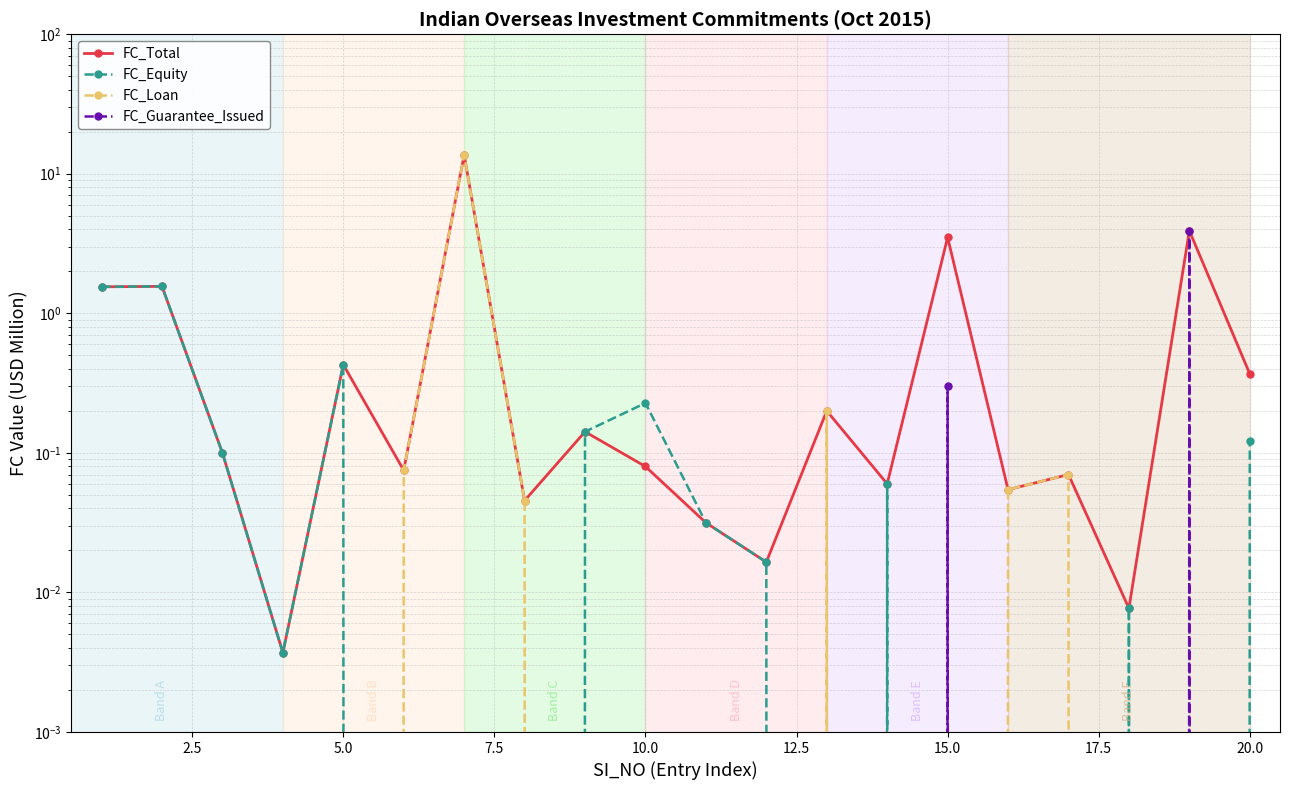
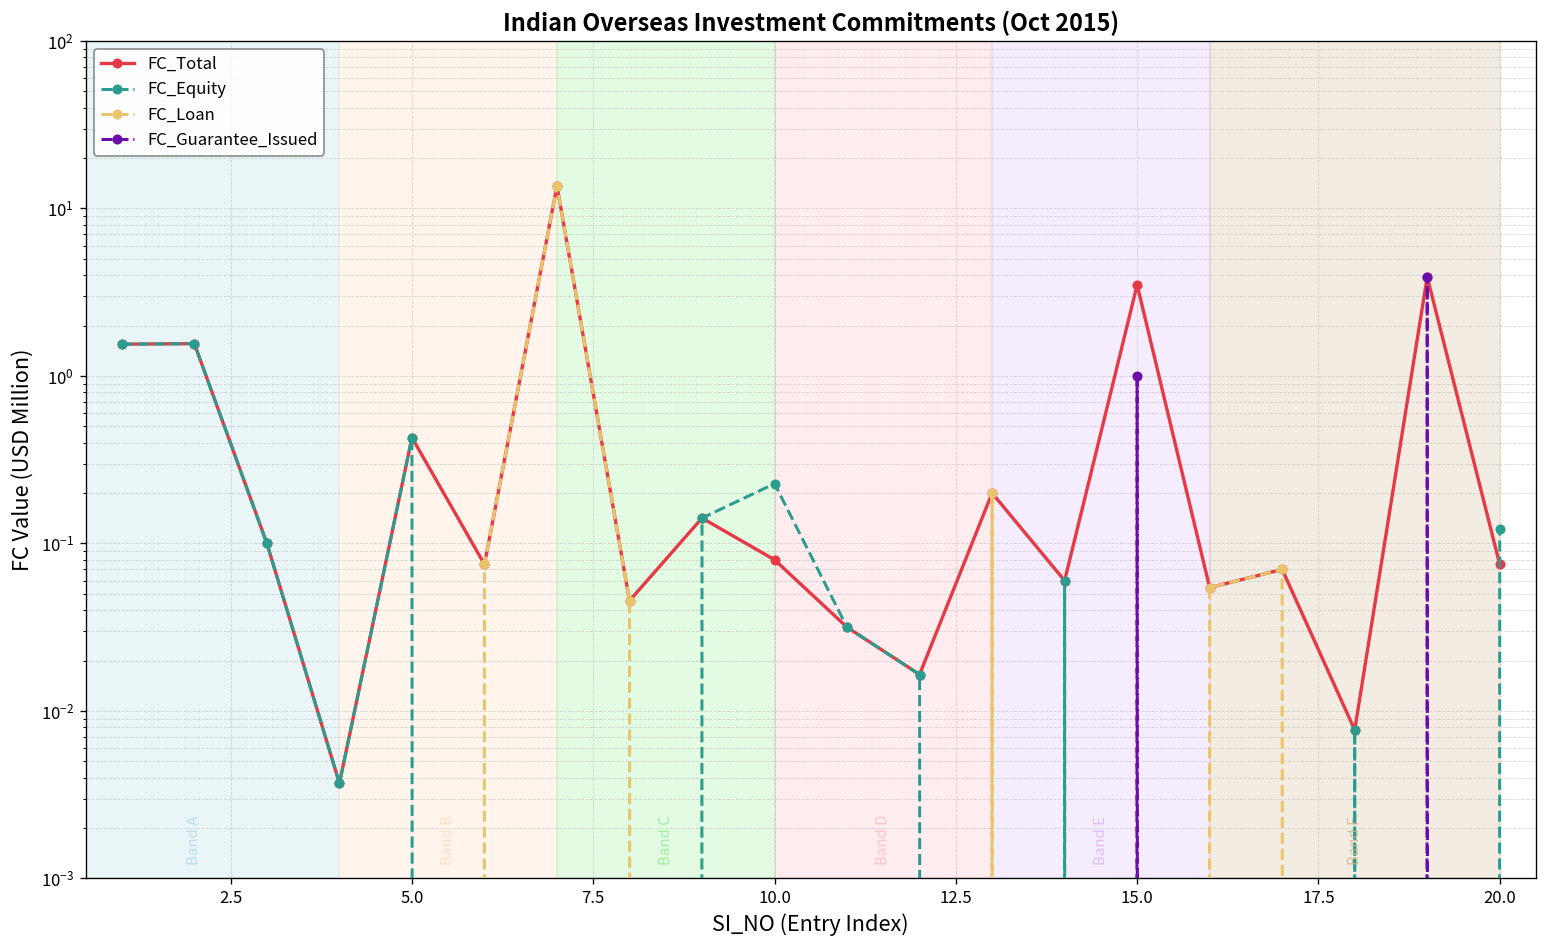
FC_Guarantee_Issued, 15.0: 0.3 -> 1.0
FC_Total, 20.0: 0.37 -> 0.08
